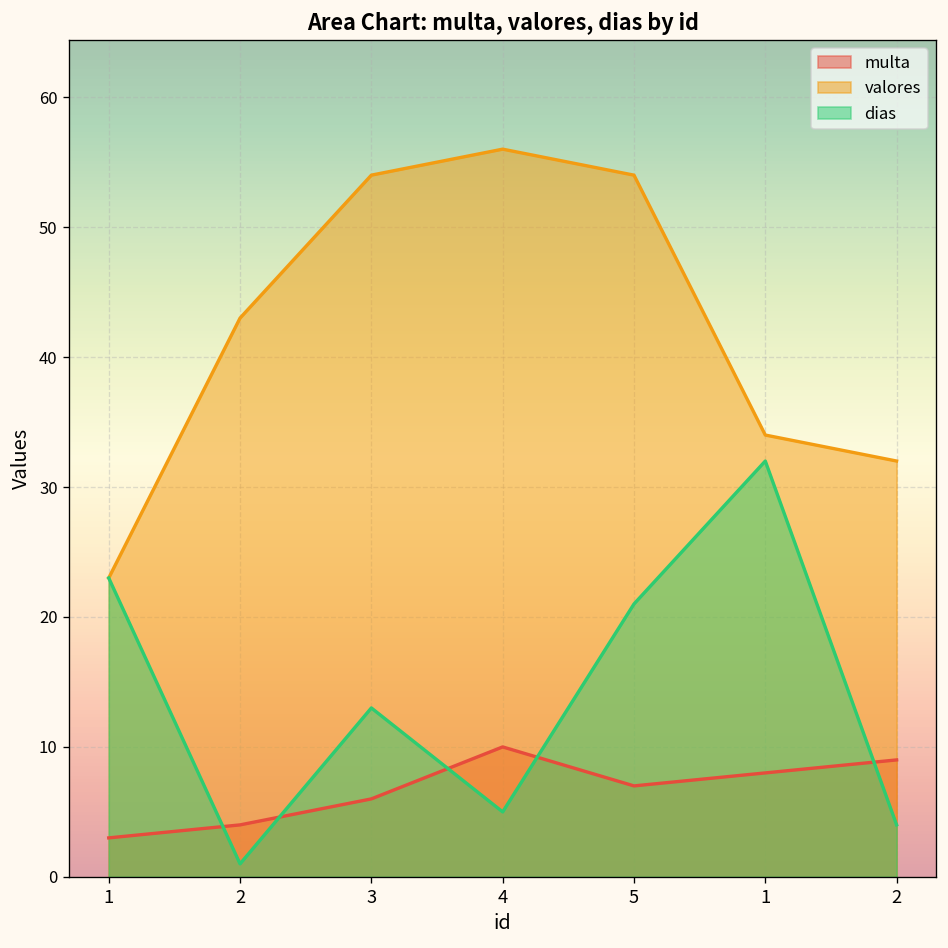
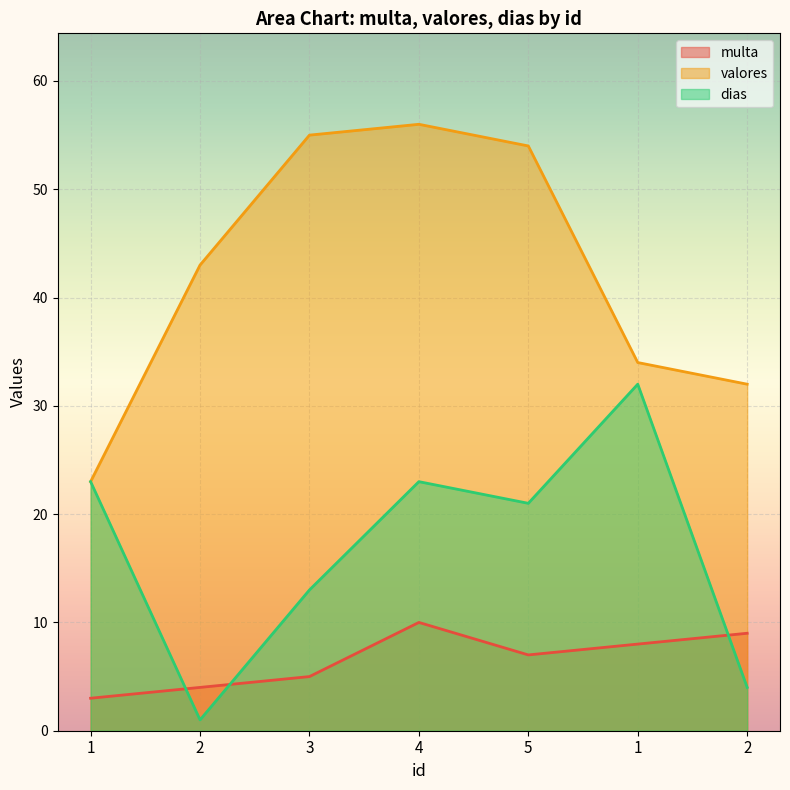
multa, 3: 6 -> 5
valores, 3: 54 -> 55
dias, 4: 5 -> 23
